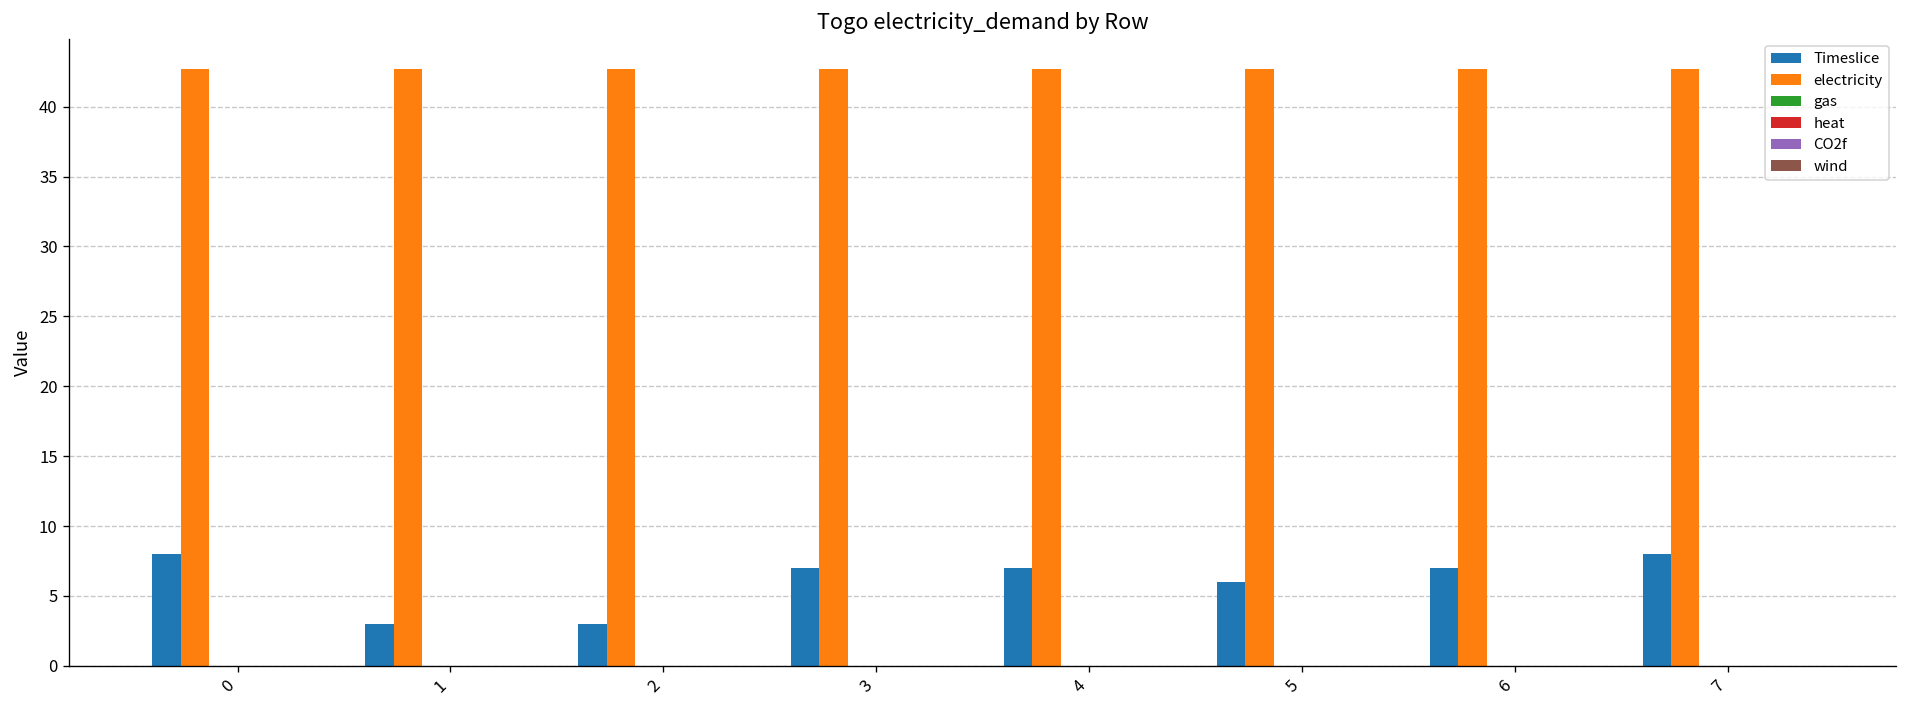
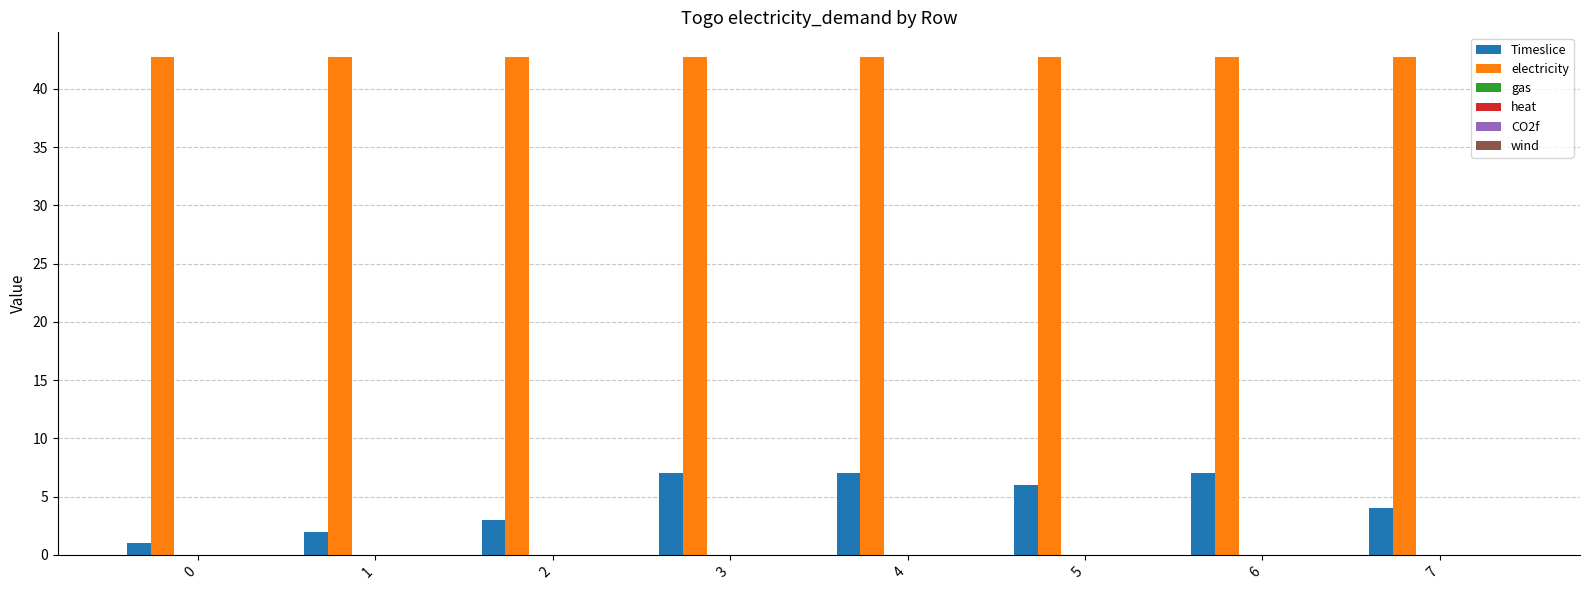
Timeslice, 0: 8 -> 1
Timeslice, 1: 3 -> 2
Timeslice, 7: 8 -> 4
